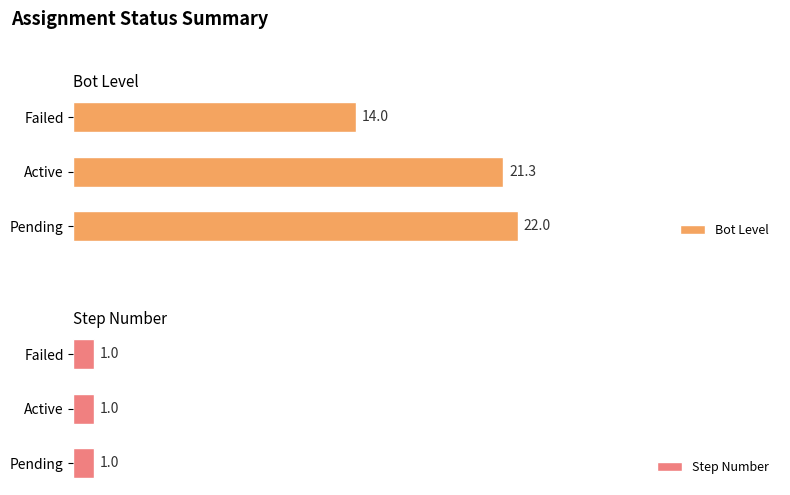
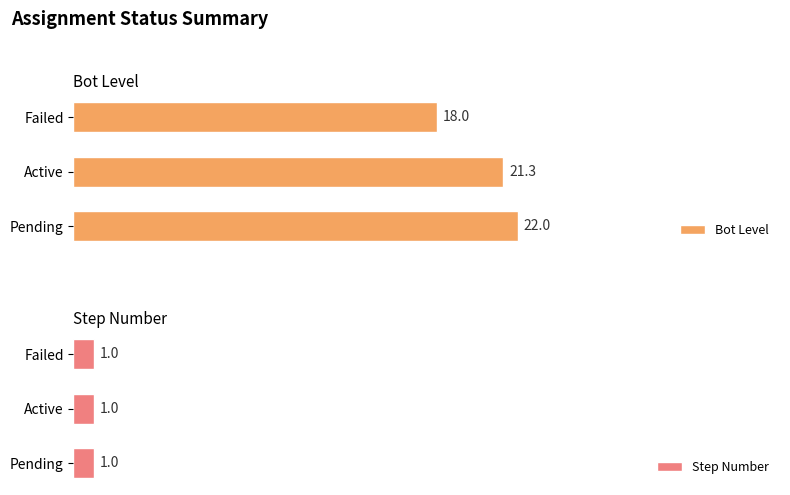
Bot Level, Failed: 14.0 -> 18.0
